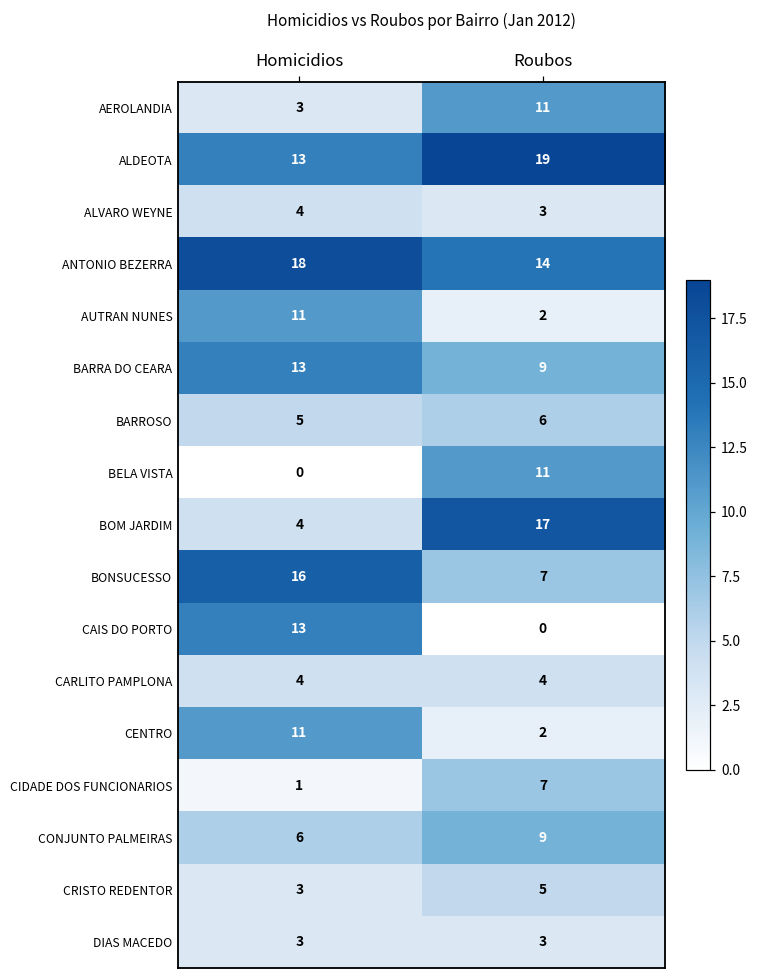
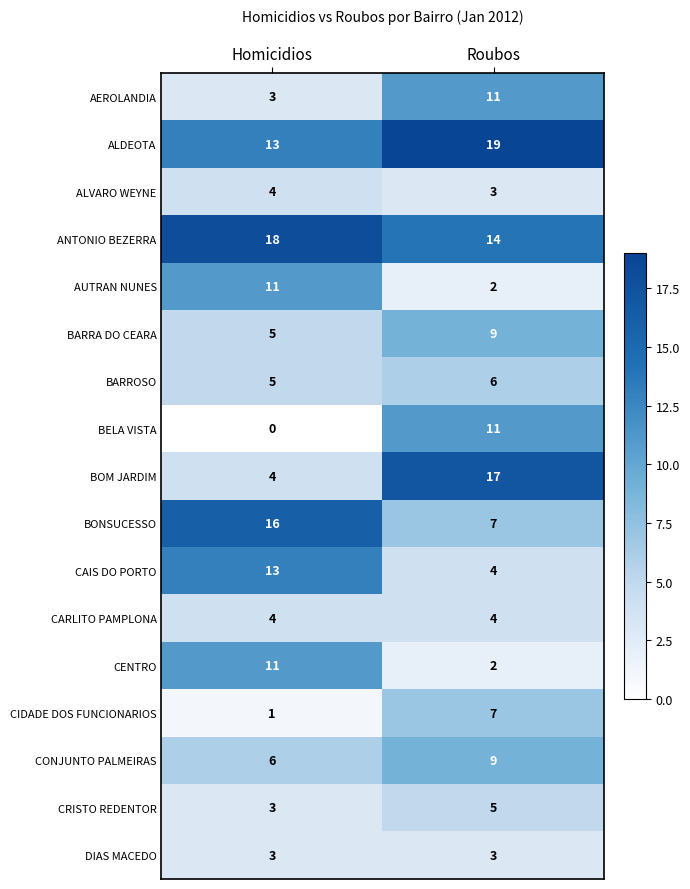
BARRA DO CEARA, Homicidios: 13 -> 5
CAIS DO PORTO, Roubos: 0 -> 4
